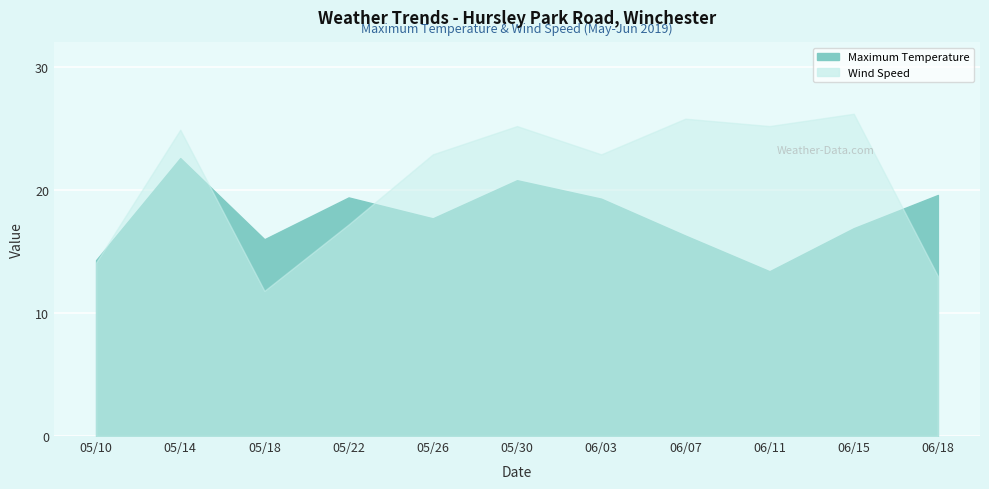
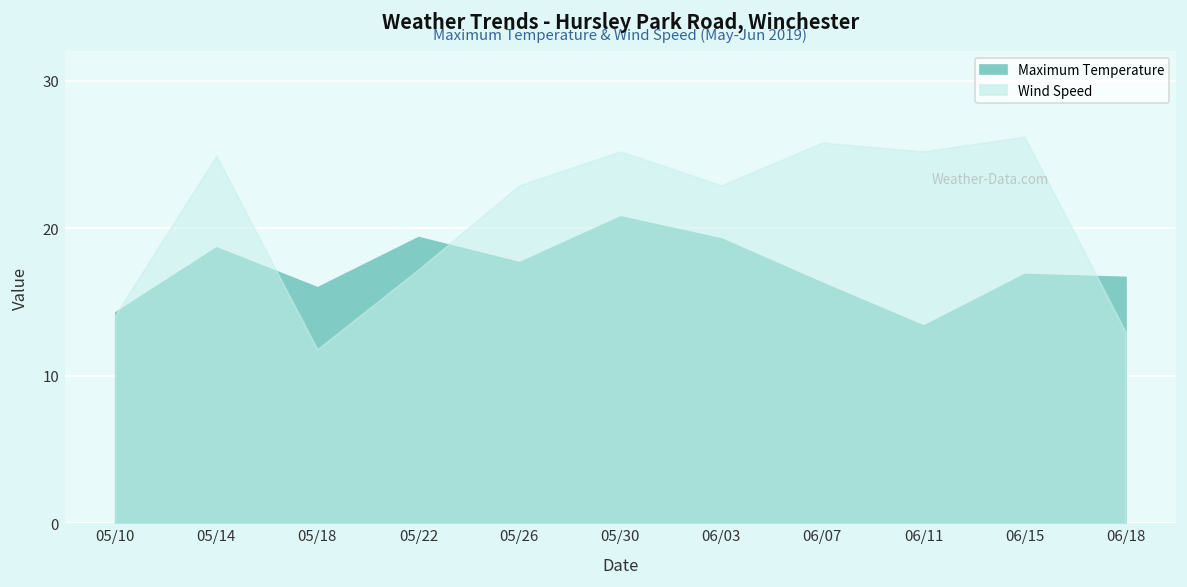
Maximum Temperature, 05/14: 22.6 -> 18.7
Maximum Temperature, 06/18: 19.6 -> 16.7
